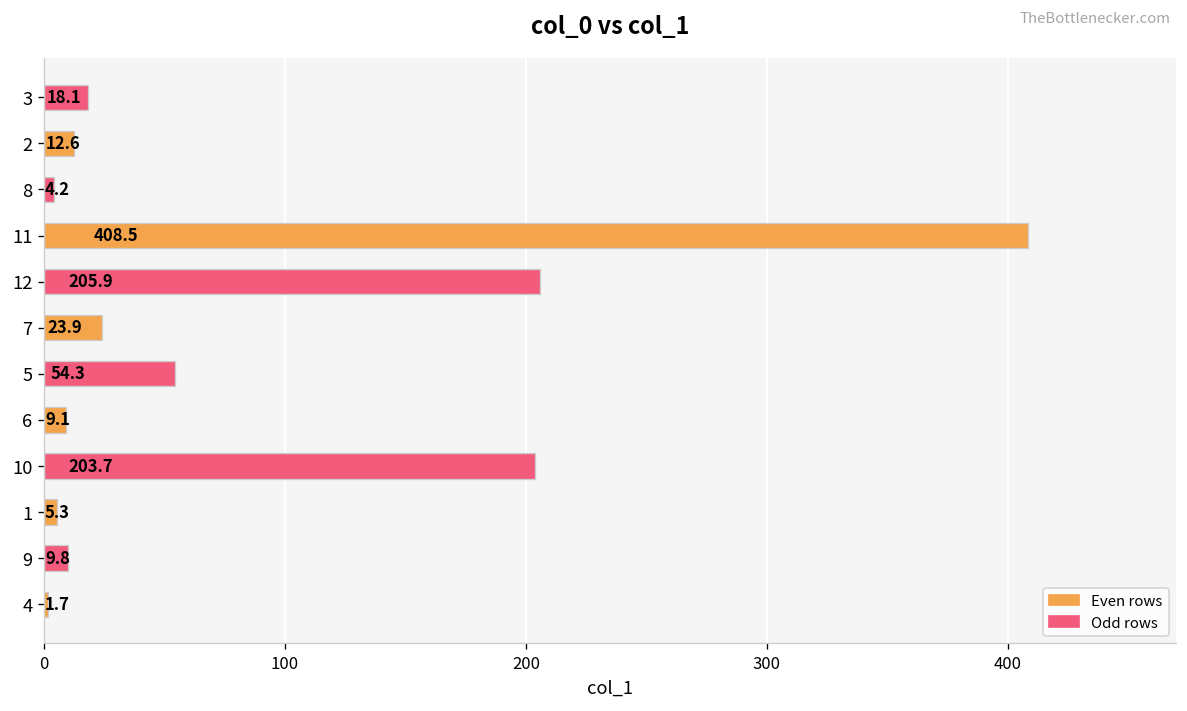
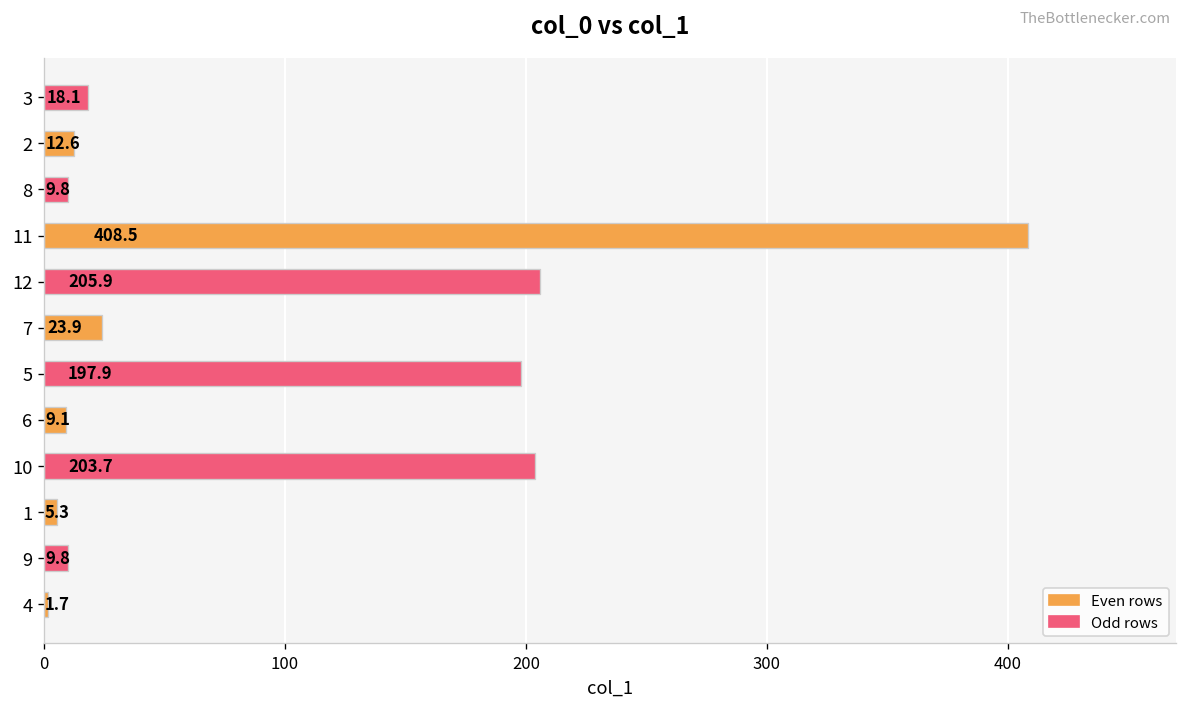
8: 4.2 -> 9.8
5: 54.3 -> 197.9
